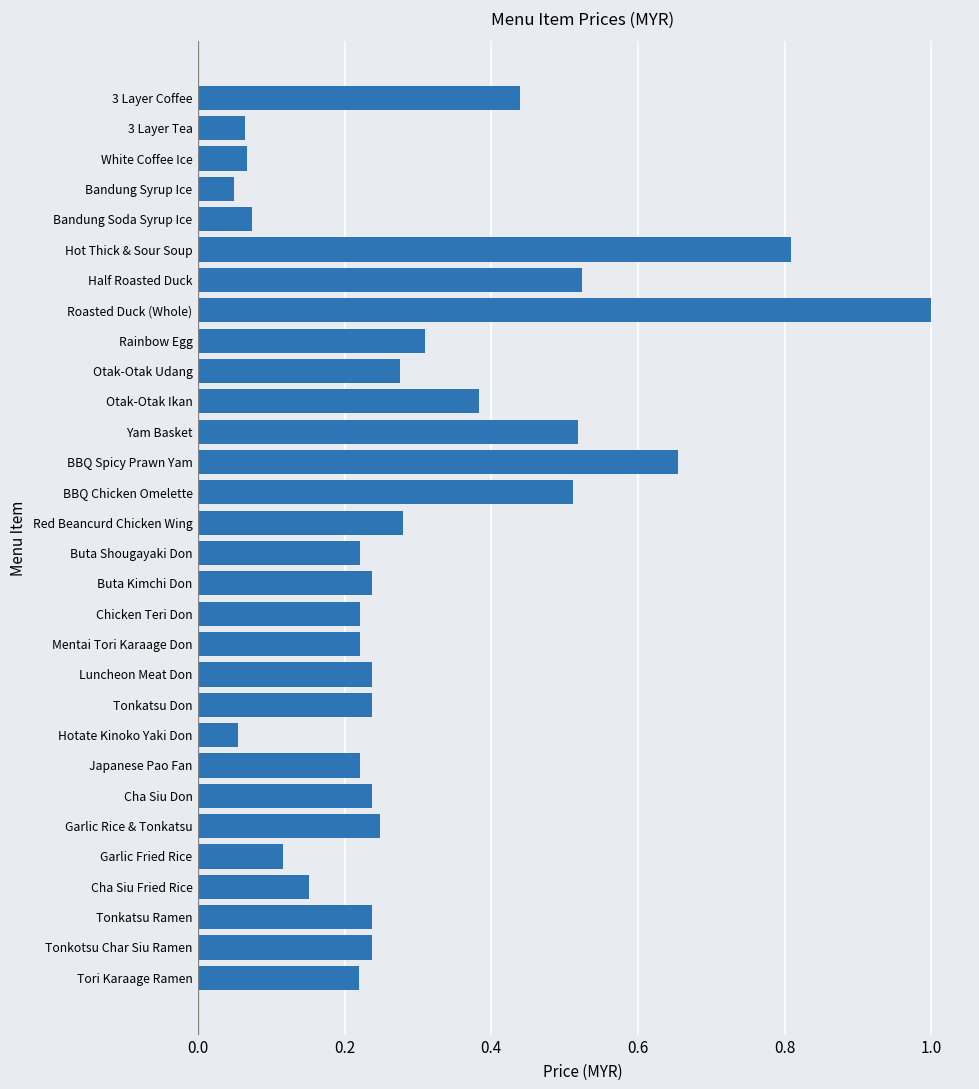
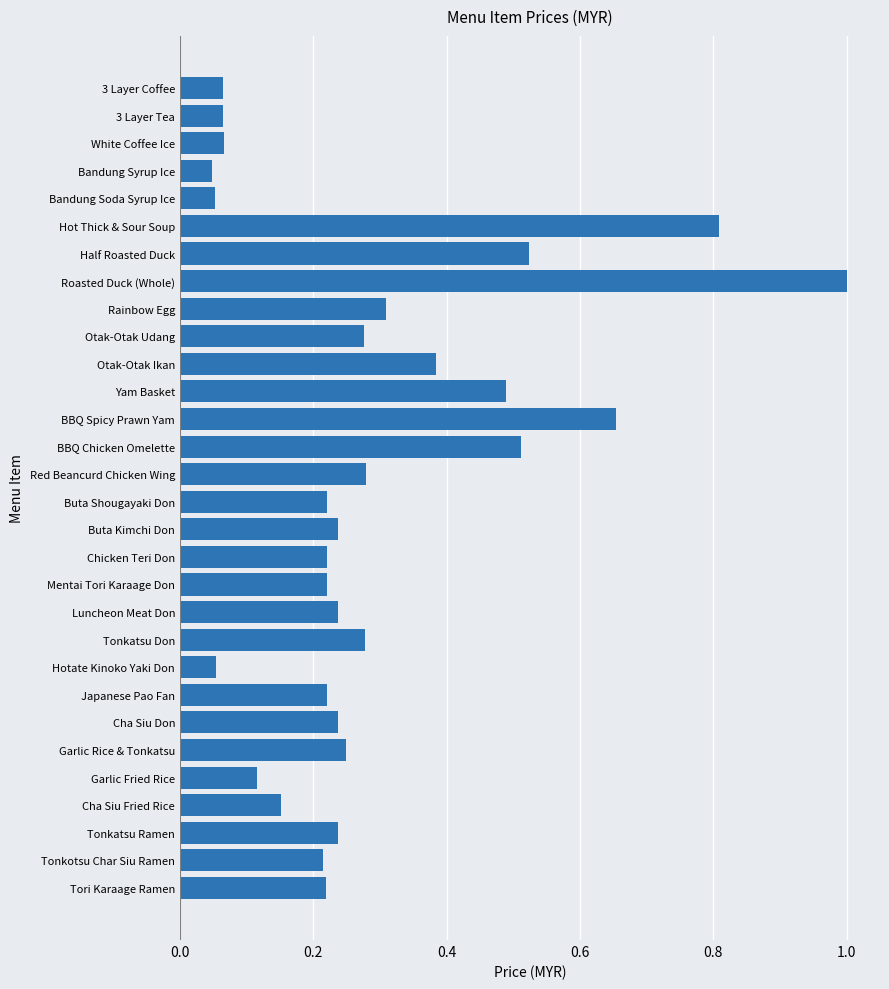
3 Layer Coffee: 0.44 -> 0.06
Bandung Soda Syrup Ice: 0.07 -> 0.05
Yam Basket: 0.52 -> 0.49
Tonkatsu Don: 0.24 -> 0.28
Tonkotsu Char Siu Ramen: 0.24 -> 0.22
